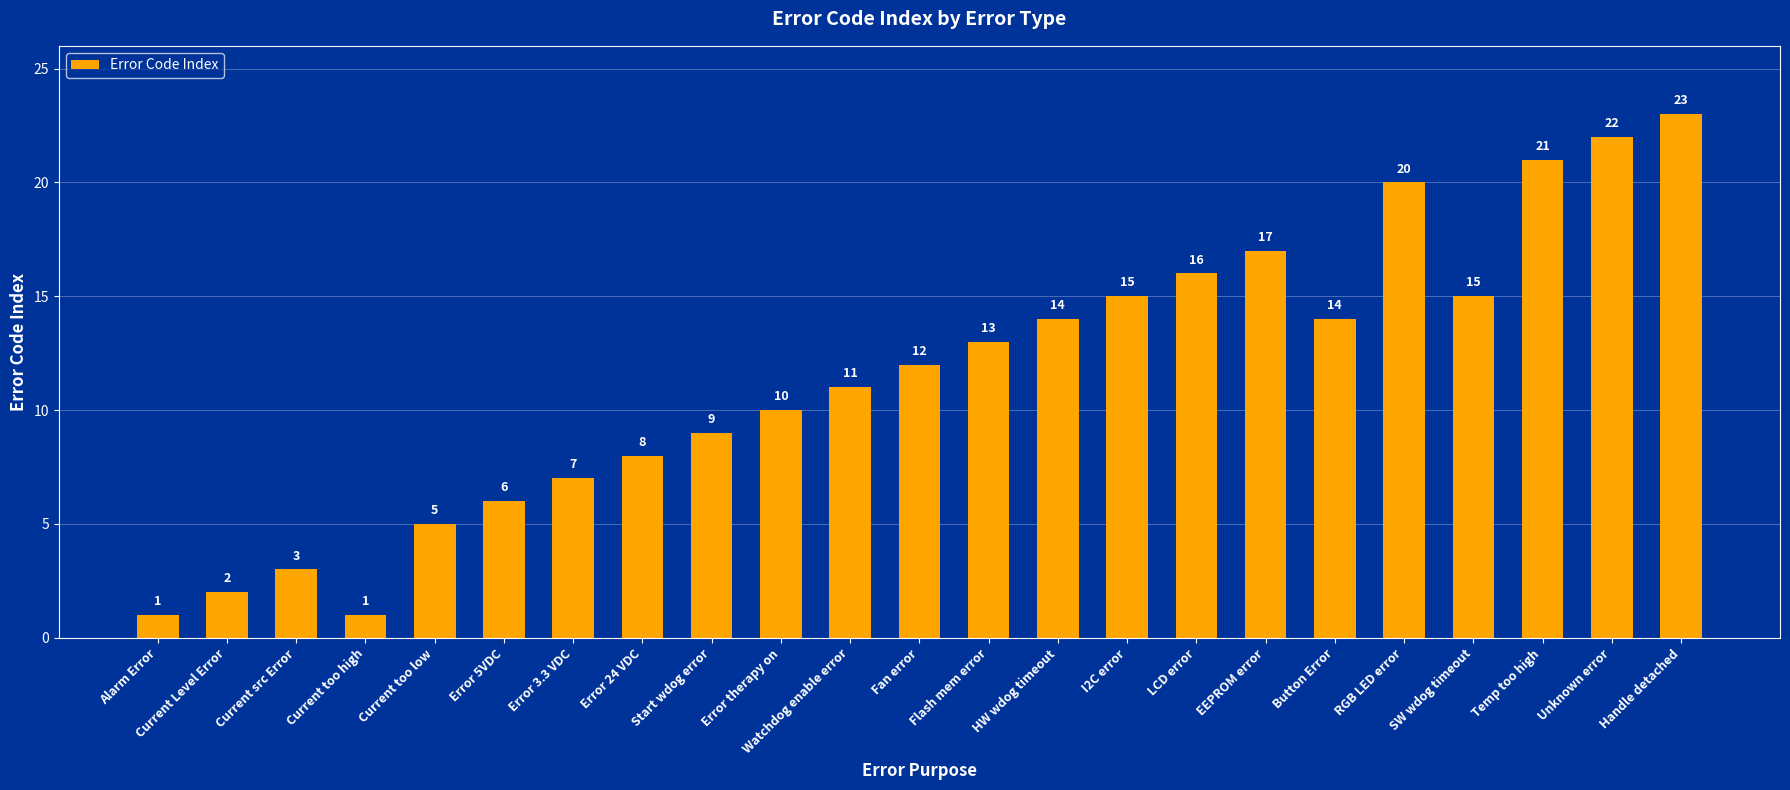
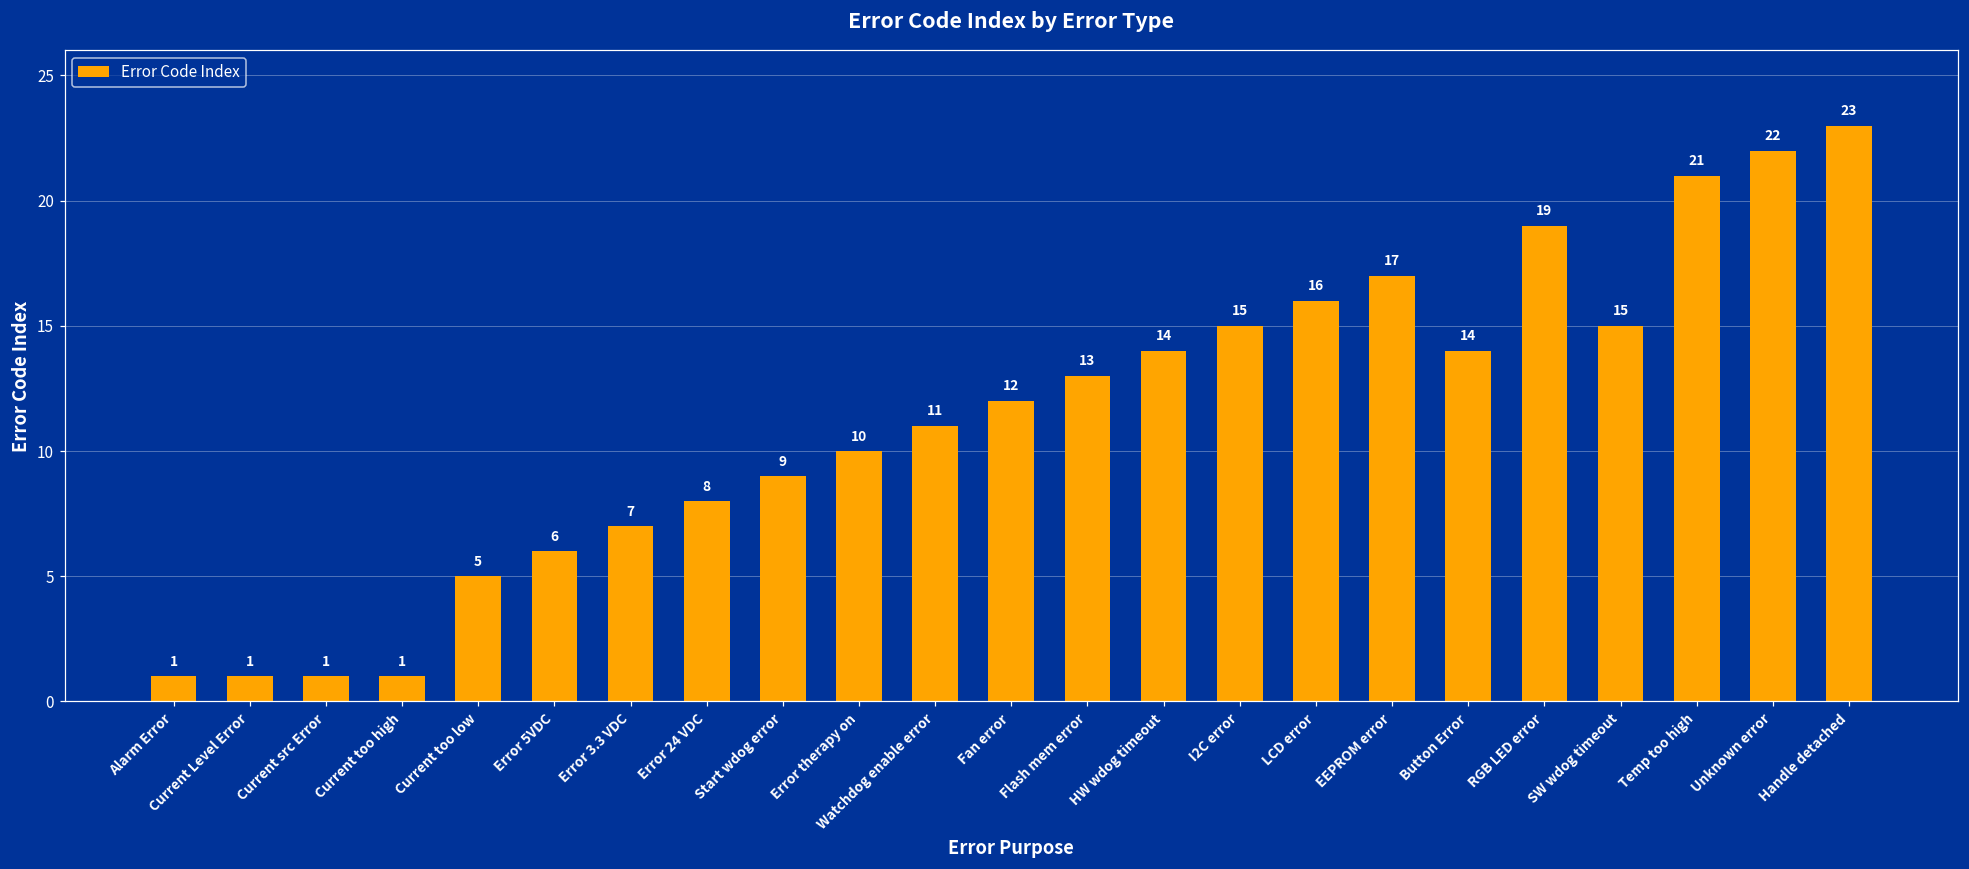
Current Level Error: 2 -> 1
Current src Error: 3 -> 1
RGB LED error: 20 -> 19
